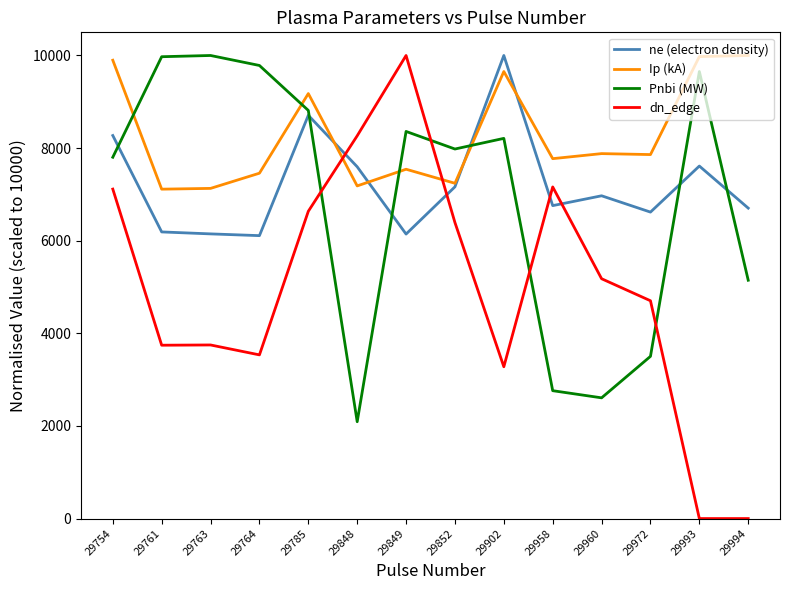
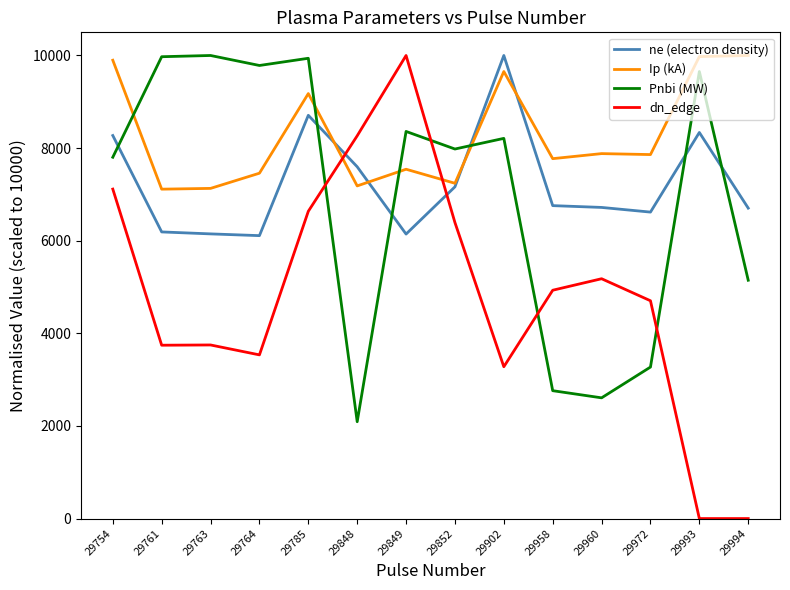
Pnbi (MW), 29785: 8800 -> 9900
dn_edge, 29958: 7200 -> 4900
ne (electron density), 29960: 7000 -> 6700
Pnbi (MW), 29972: 3500 -> 3300
ne (electron density), 29993: 7600 -> 8300
